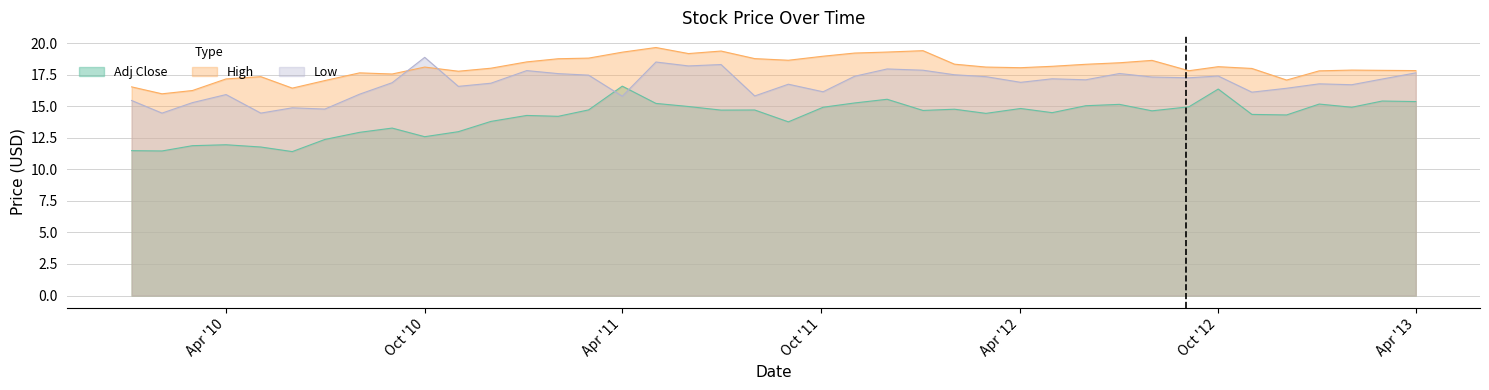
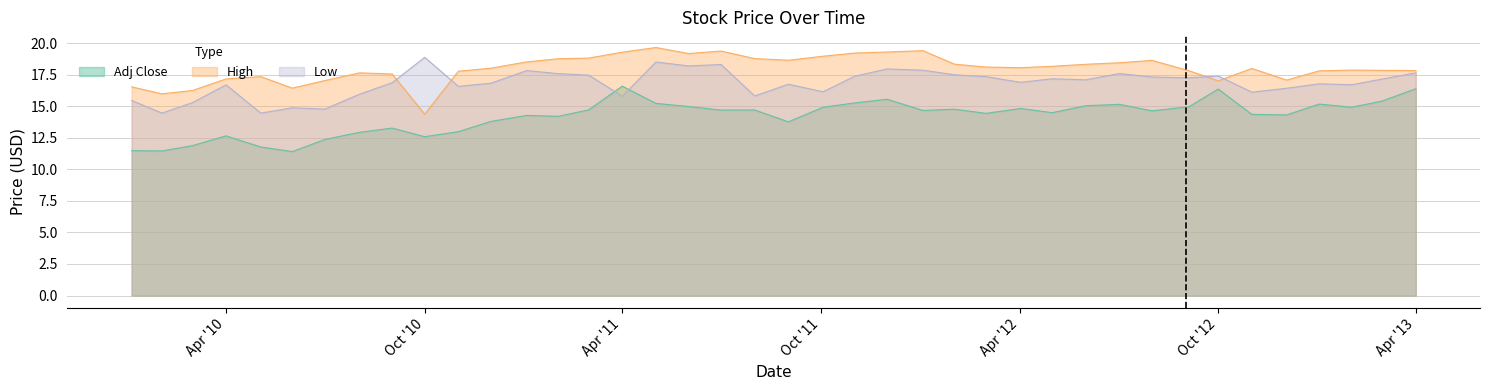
Adj Close, Apr '10: 12.0 -> 12.7
Low, Apr '10: 15.9 -> 16.7
High, Oct '10: 18.1 -> 14.4
High, Oct '12: 18.1 -> 17.0
Adj Close, Apr '13: 15.4 -> 16.4
